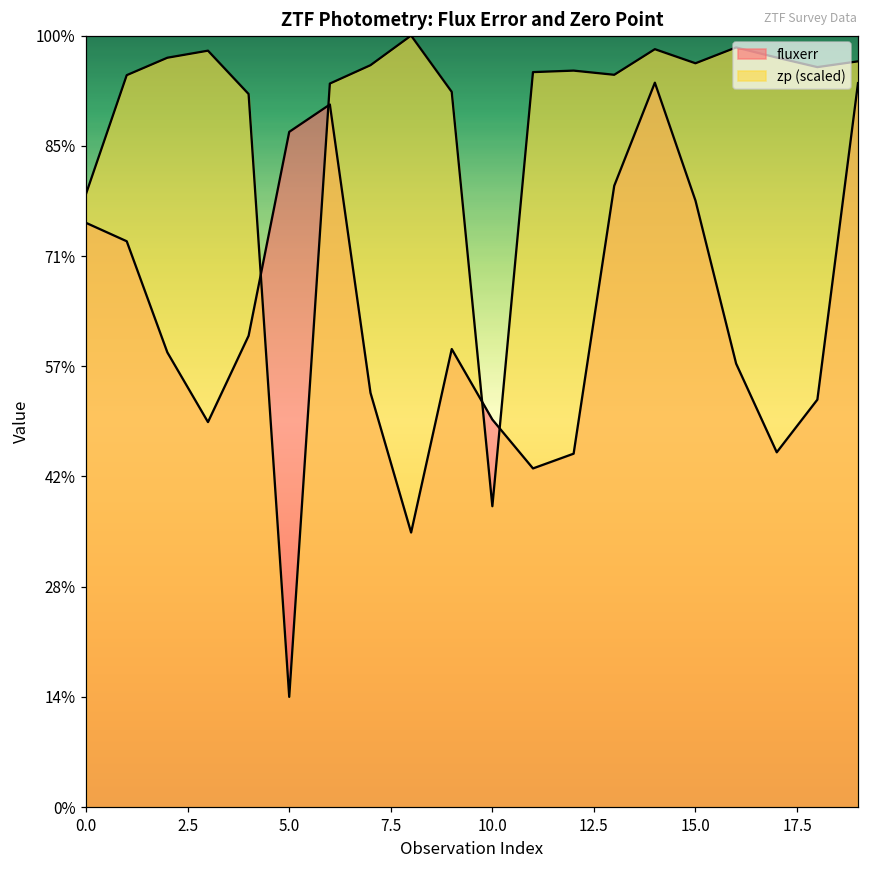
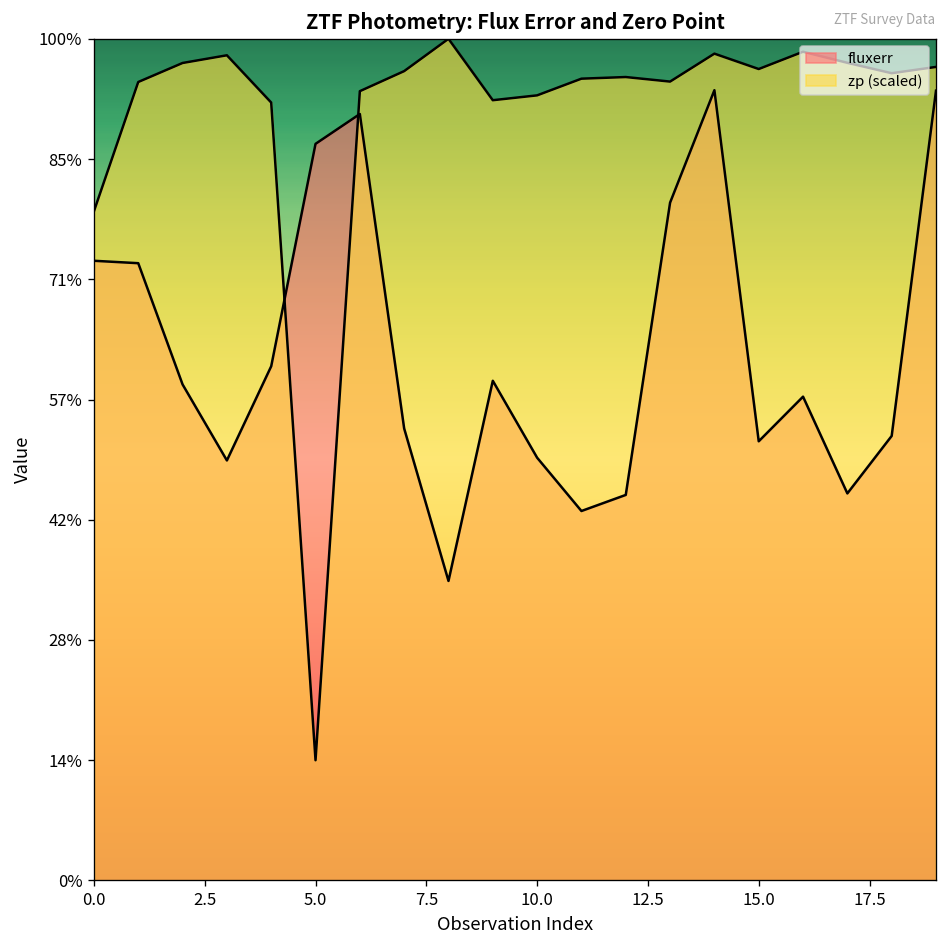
fluxerr, 0.0: 76% -> 74%
zp (scaled), 10.0: 39% -> 93%
fluxerr, 15.0: 79% -> 52%
